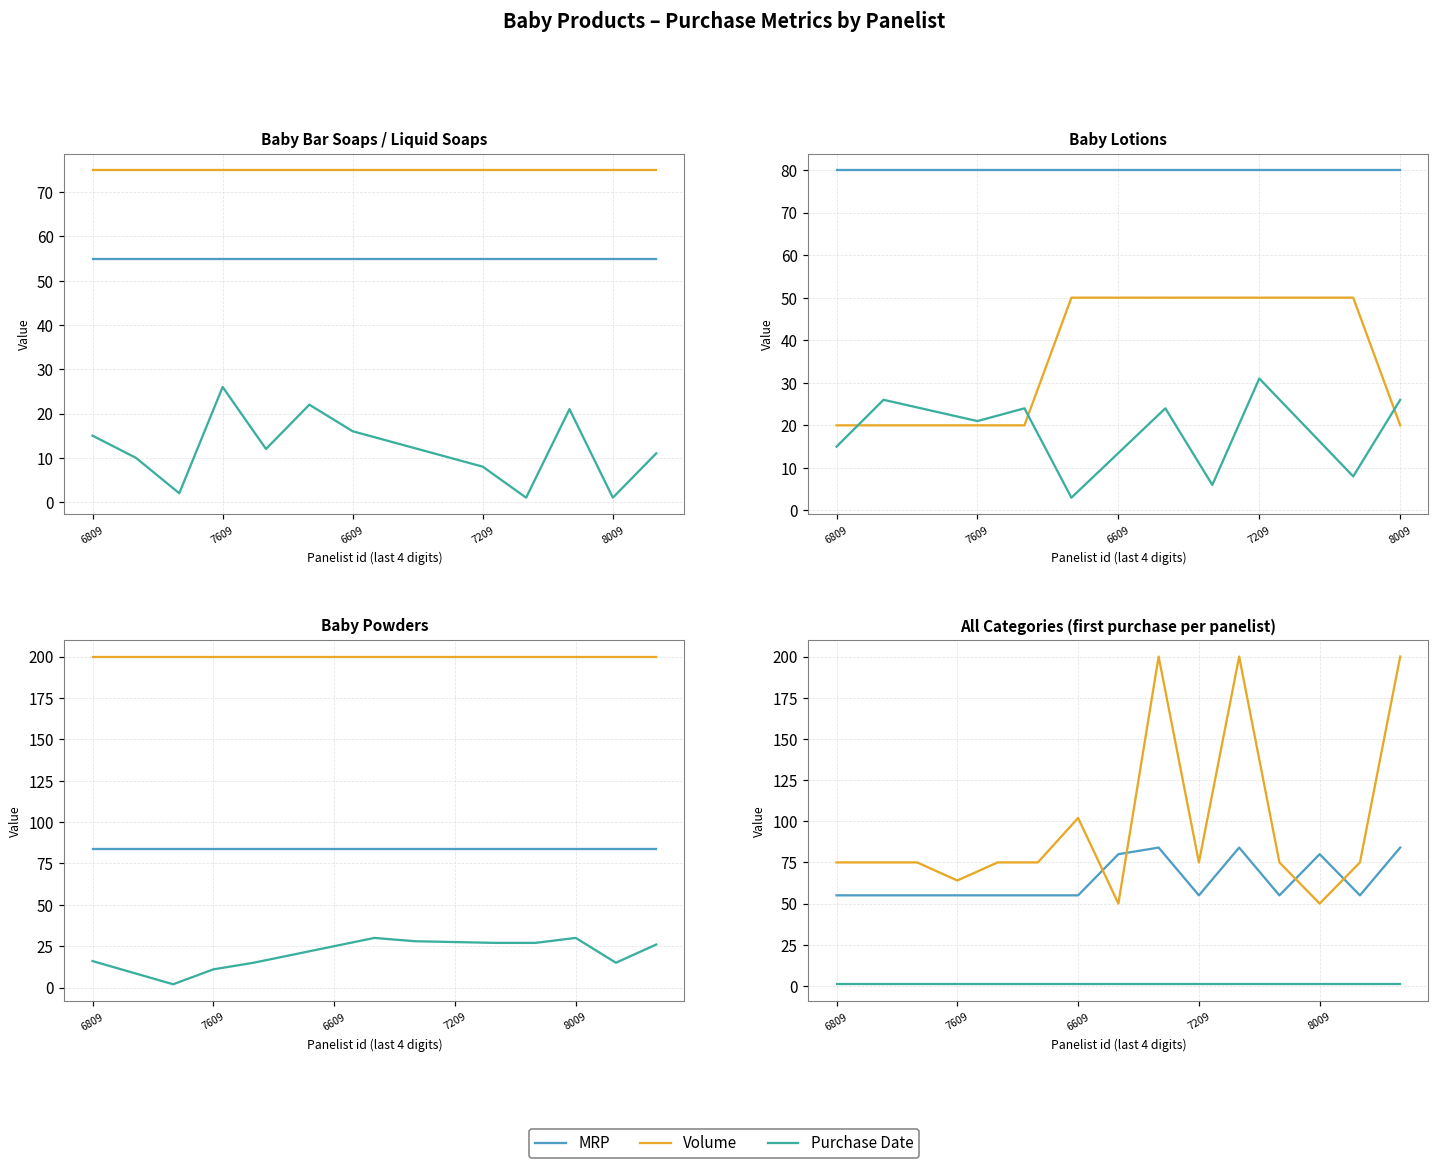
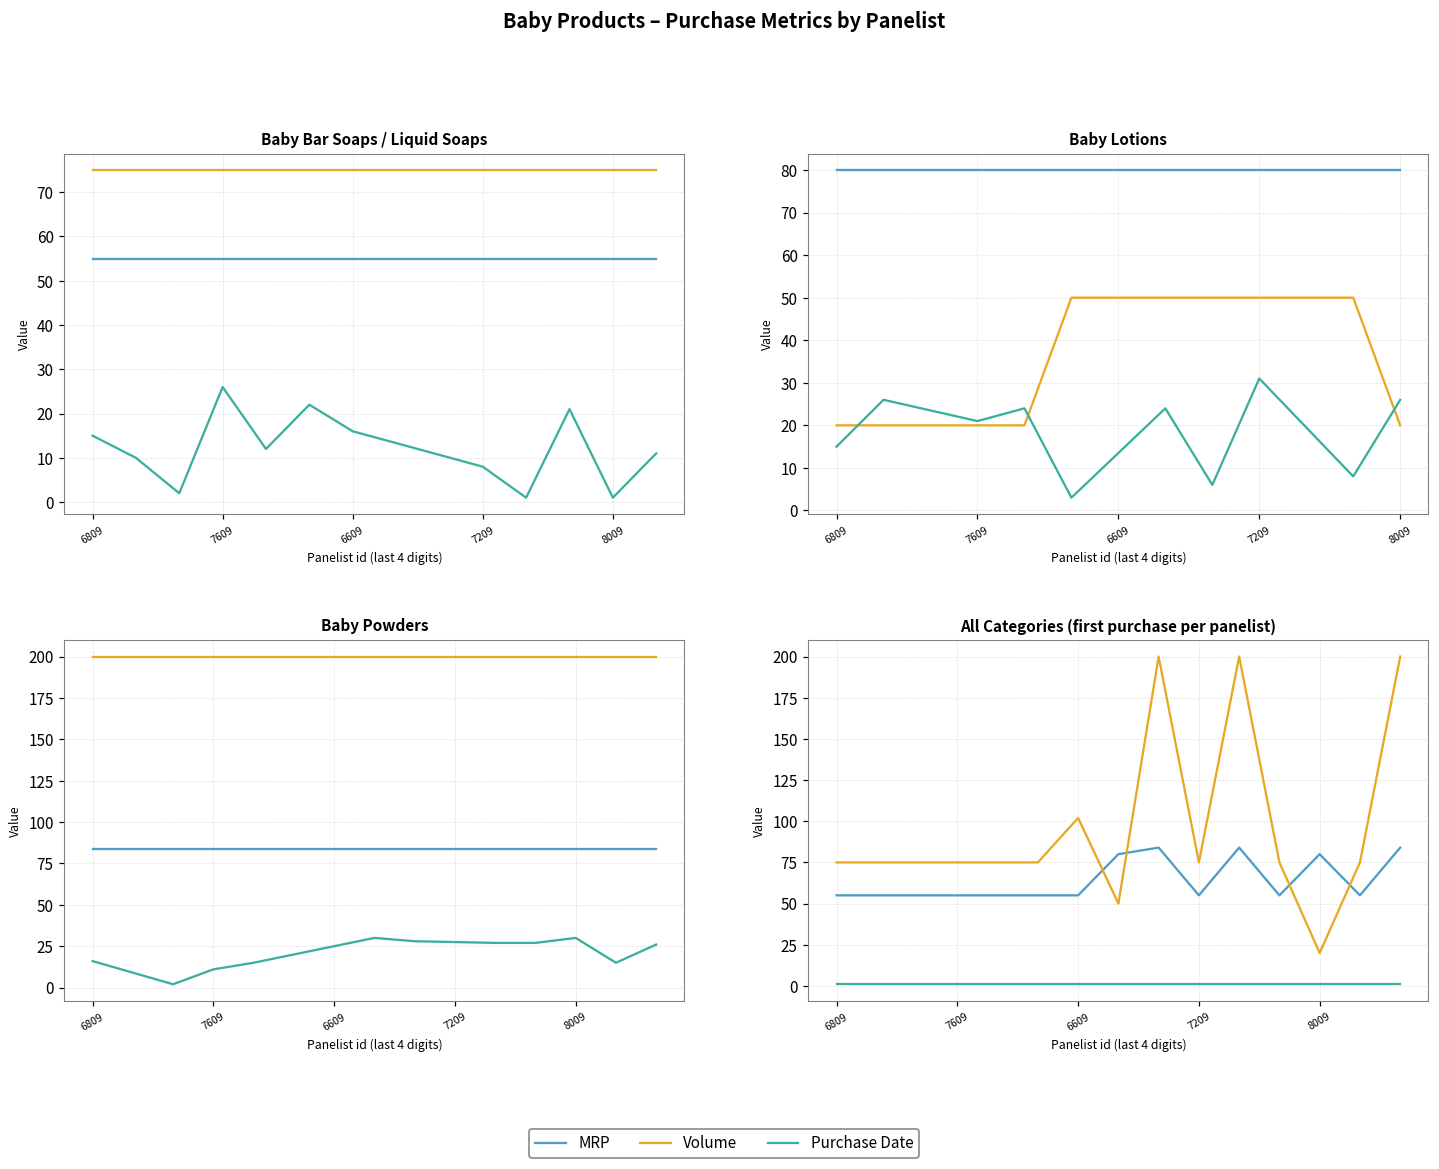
All Categories (first purchase per panelist), Volume, 7609: 64 -> 75
All Categories (first purchase per panelist), Volume, 8009: 50 -> 20
